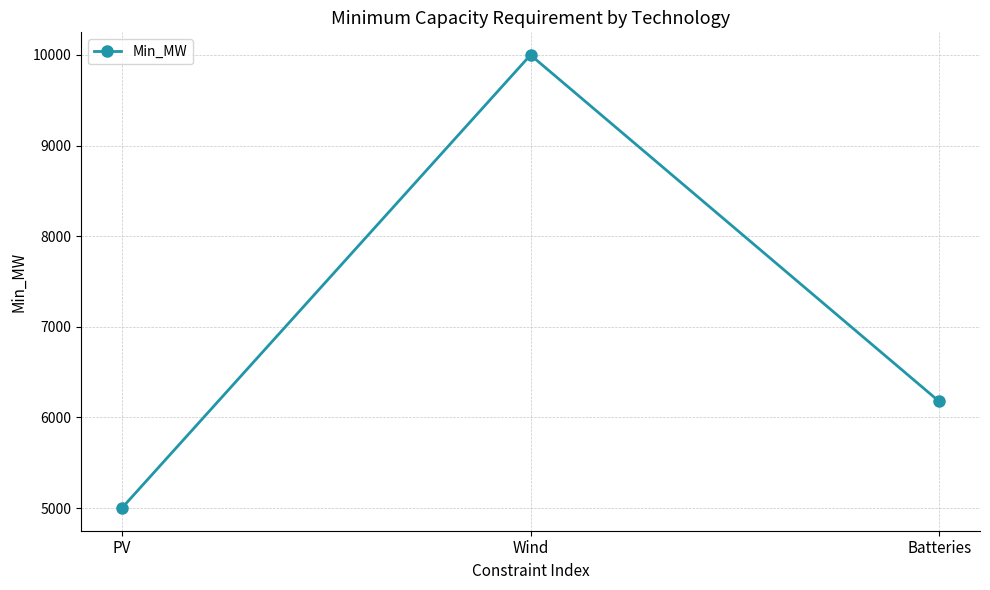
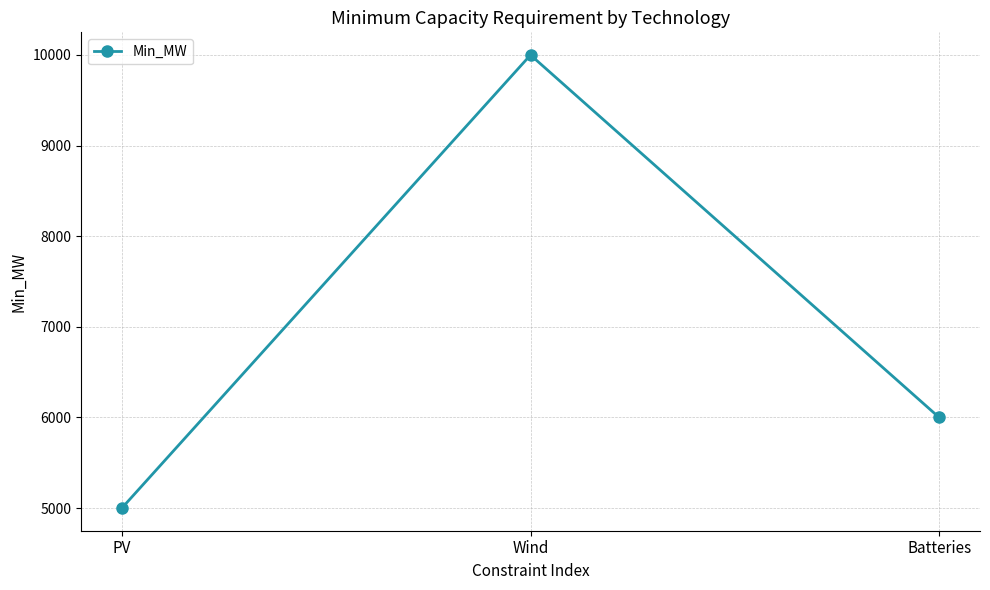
Batteries: 6200 -> 6000
